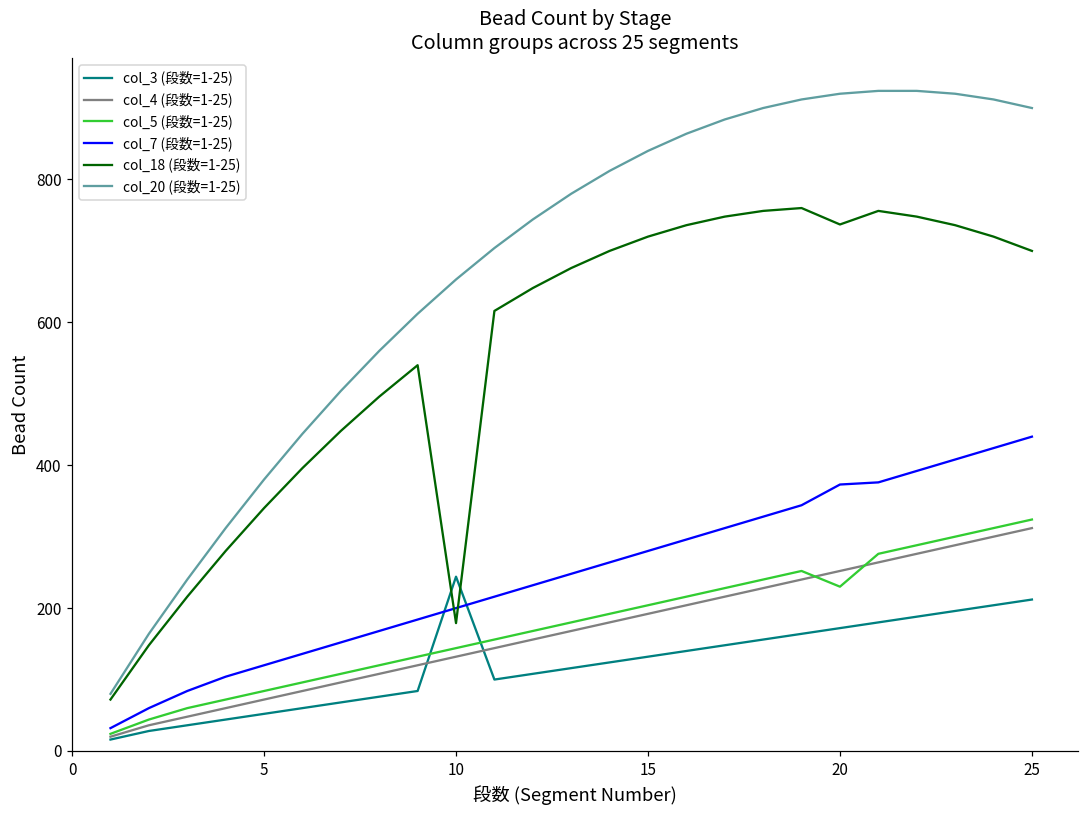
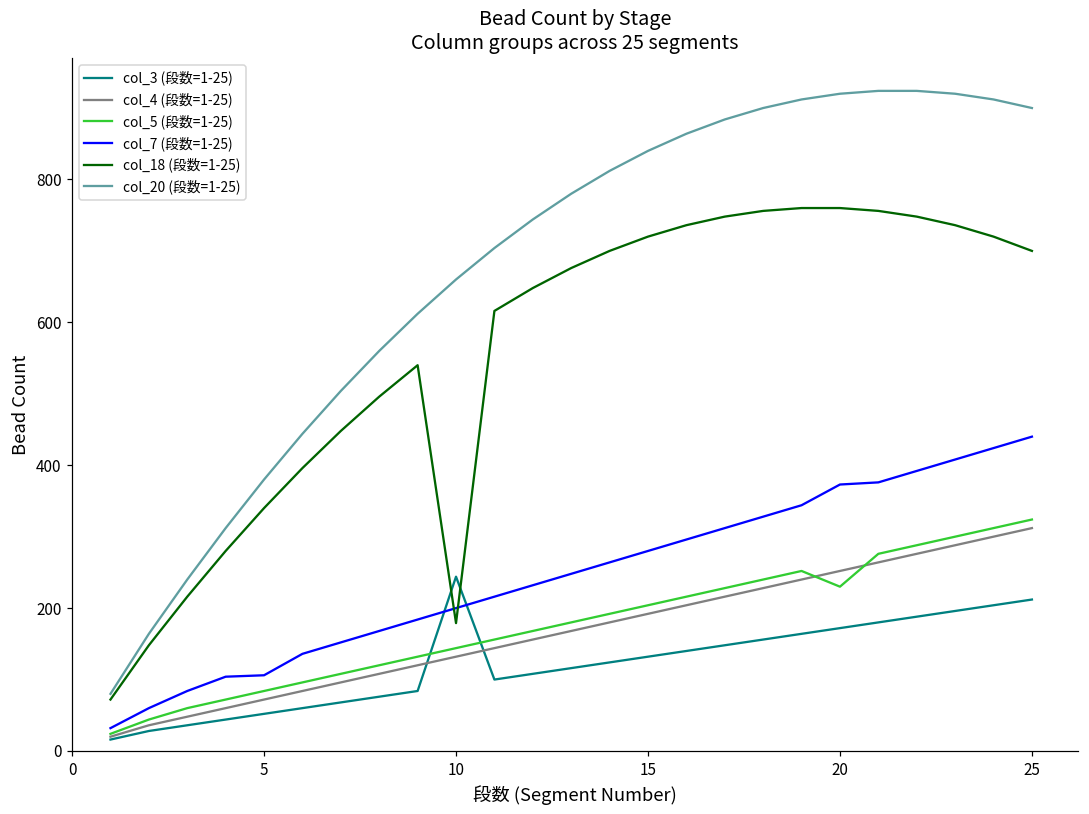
col_7 (段数=1-25), 5: 120 -> 110
col_18 (段数=1-25), 20: 740 -> 760
